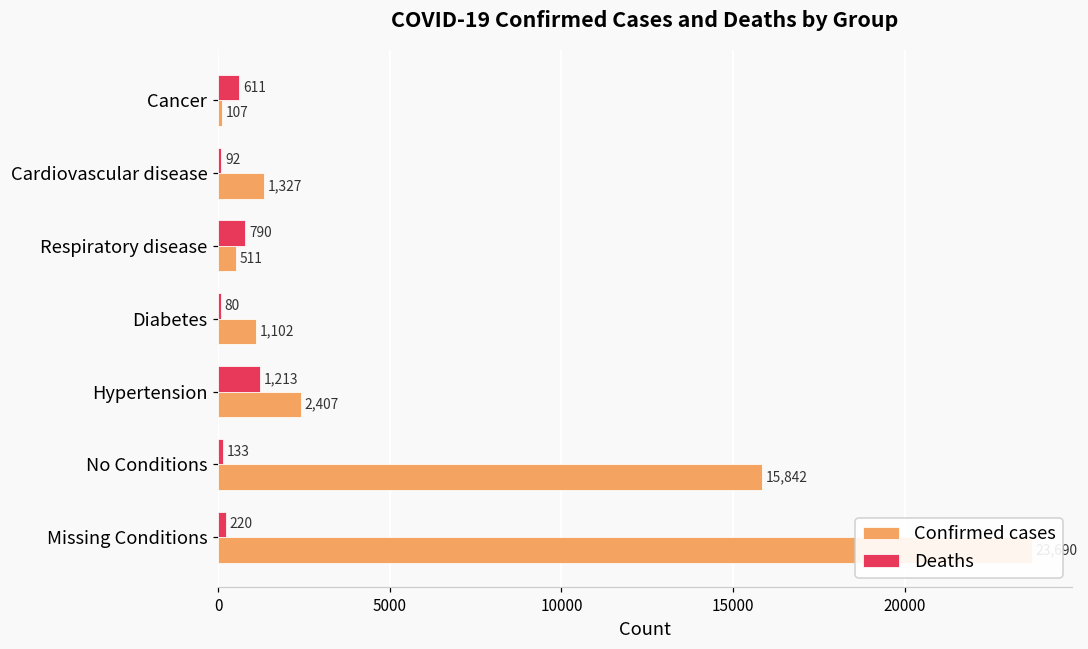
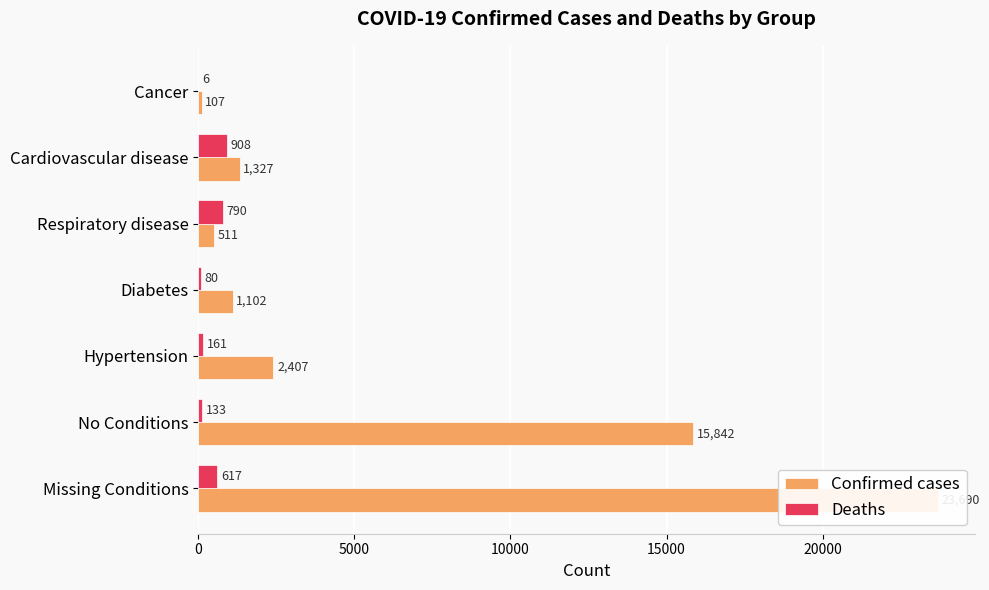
Deaths, Cancer: 611 -> 6
Deaths, Cardiovascular disease: 92 -> 908
Deaths, Hypertension: 1,213 -> 161
Deaths, Missing Conditions: 220 -> 617
